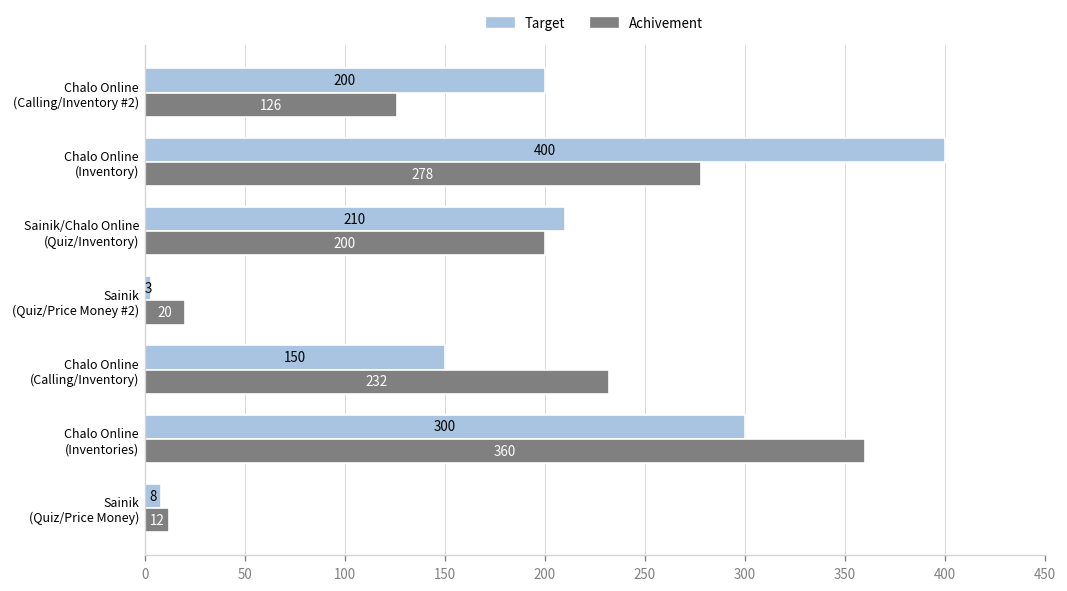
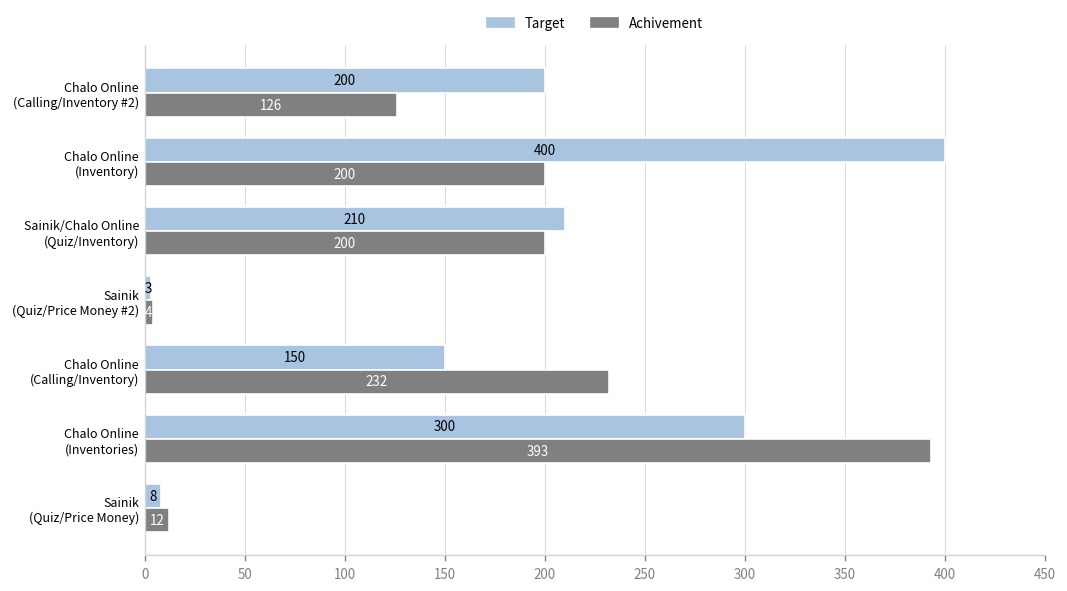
Achivement, Chalo Online (Inventory): 278 -> 200
Achivement, Sainik (Quiz/Price Money #2): 20 -> 4
Achivement, Chalo Online (Inventories): 360 -> 393
